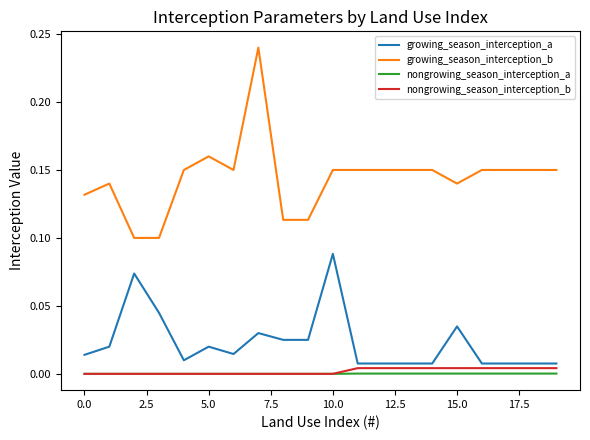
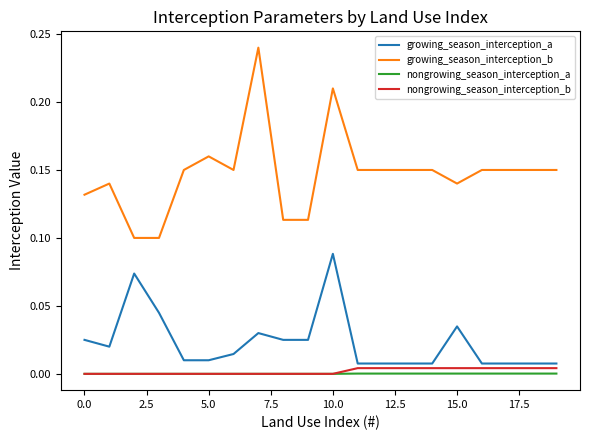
growing_season_interception_a, 0.0: 0.014 -> 0.025
growing_season_interception_a, 5.0: 0.02 -> 0.01
growing_season_interception_b, 10.0: 0.15 -> 0.21
